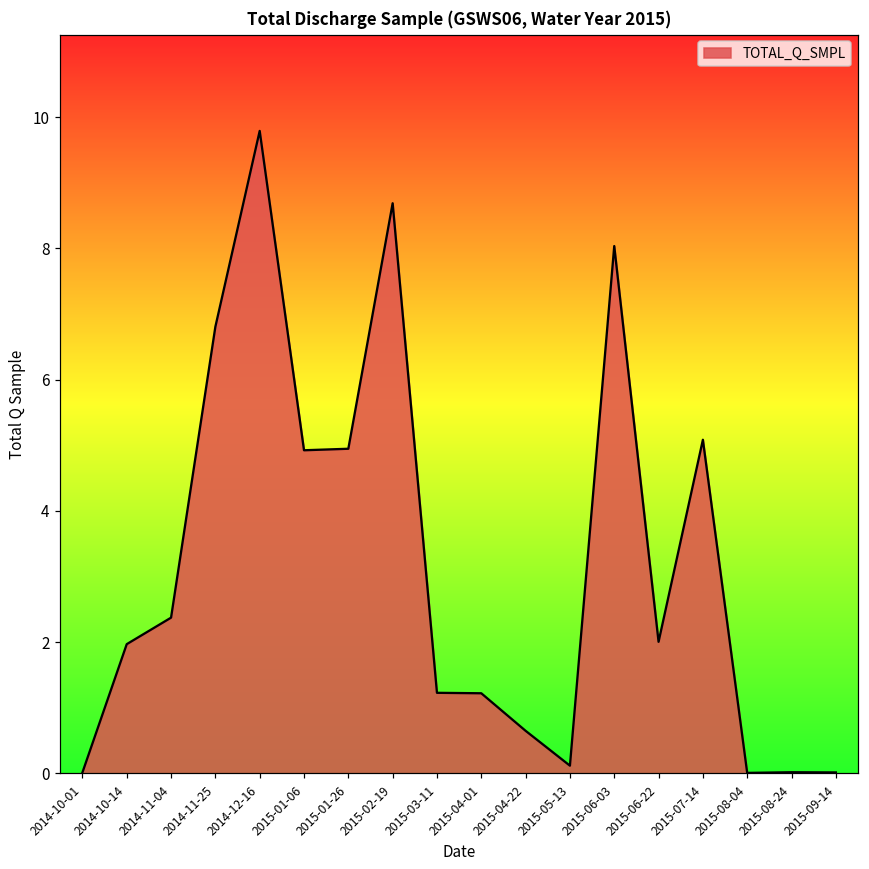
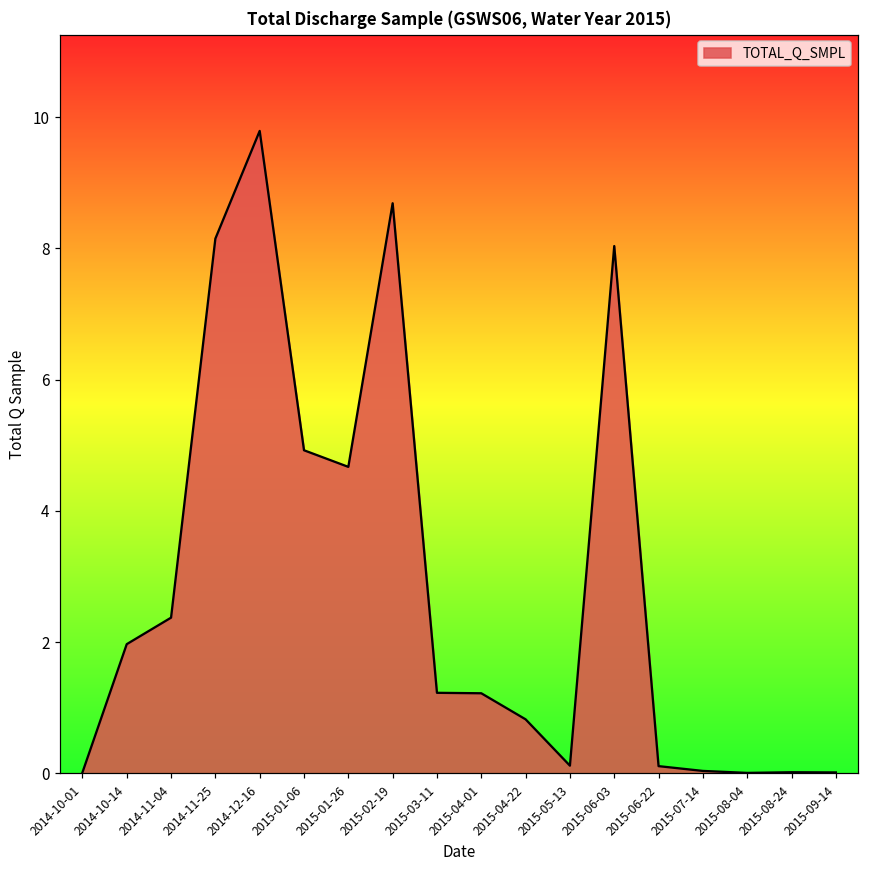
2014-11-25: 6.8 -> 8.1
2015-01-26: 4.9 -> 4.7
2015-04-22: 0.7 -> 0.8
2015-06-22: 2.0 -> 0.1
2015-07-14: 5.1 -> 0.0
